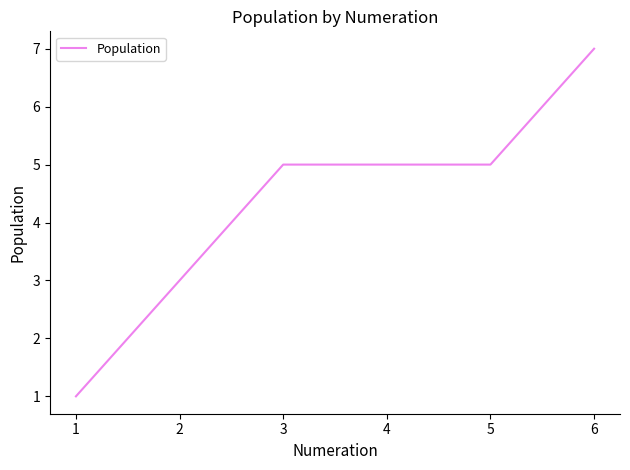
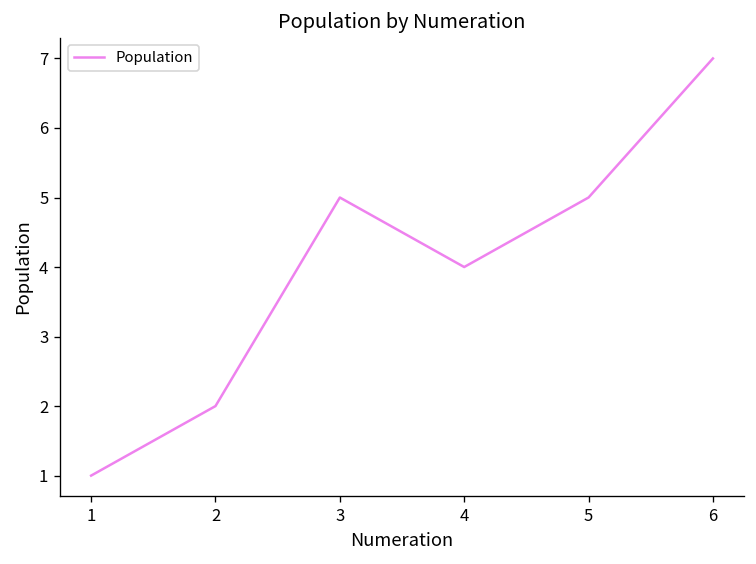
2: 3 -> 2
4: 5 -> 4
